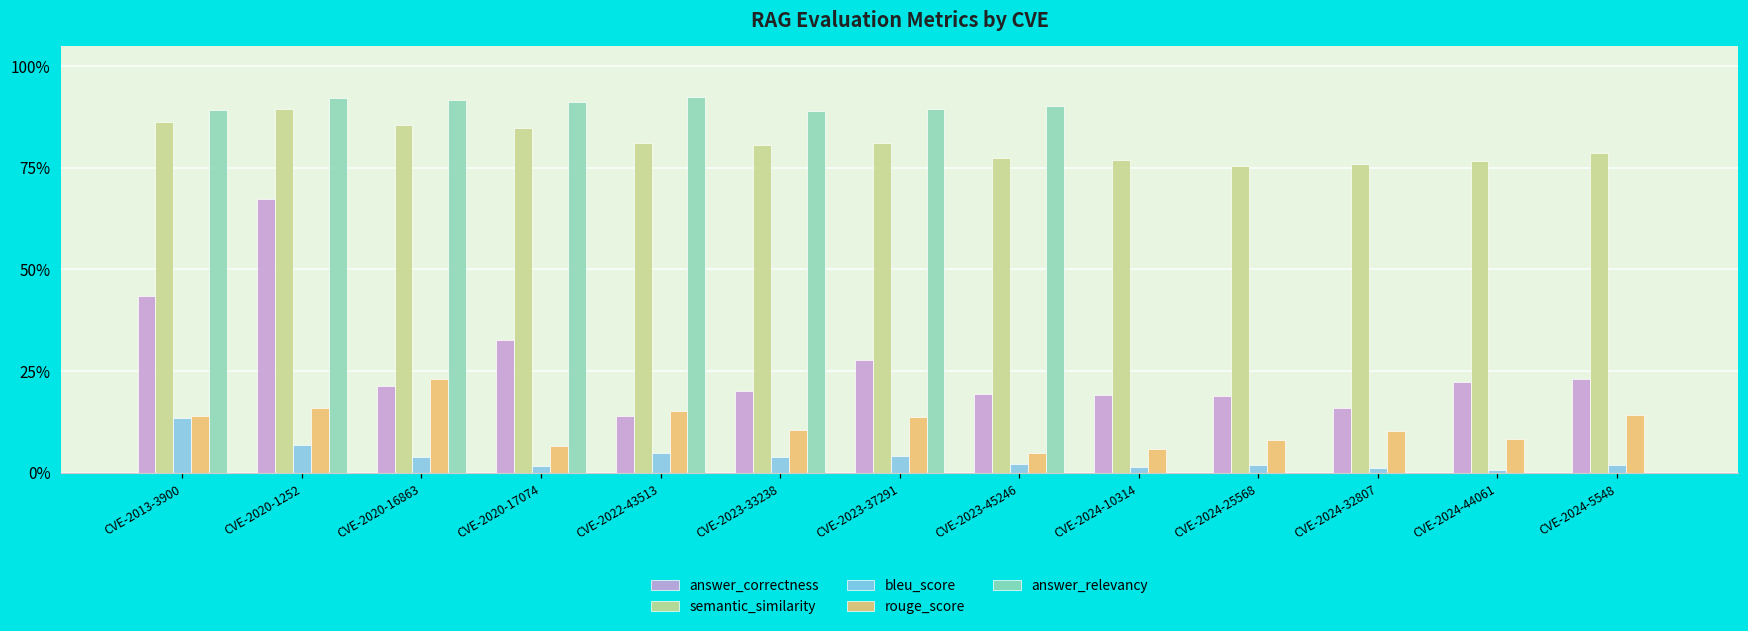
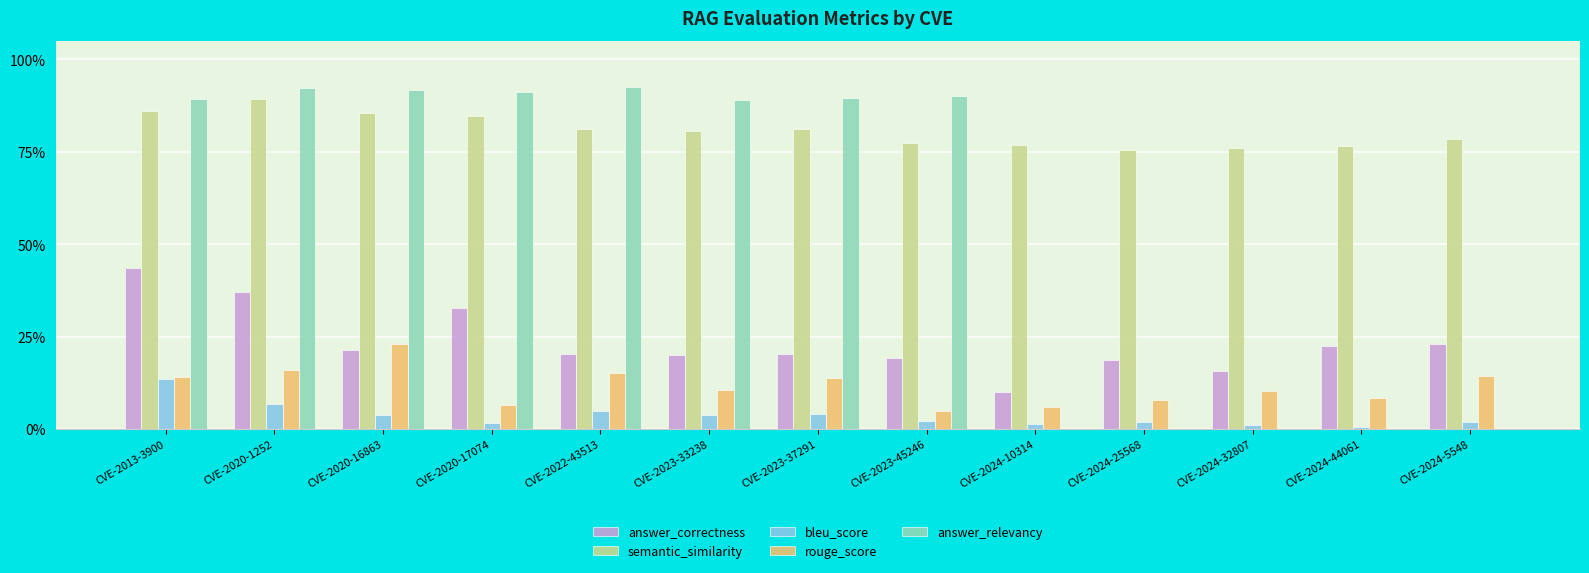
answer_correctness, CVE-2020-1252: 67% -> 37%
answer_correctness, CVE-2022-43513: 14% -> 20%
answer_correctness, CVE-2023-37291: 28% -> 20%
answer_correctness, CVE-2024-10314: 19% -> 10%
